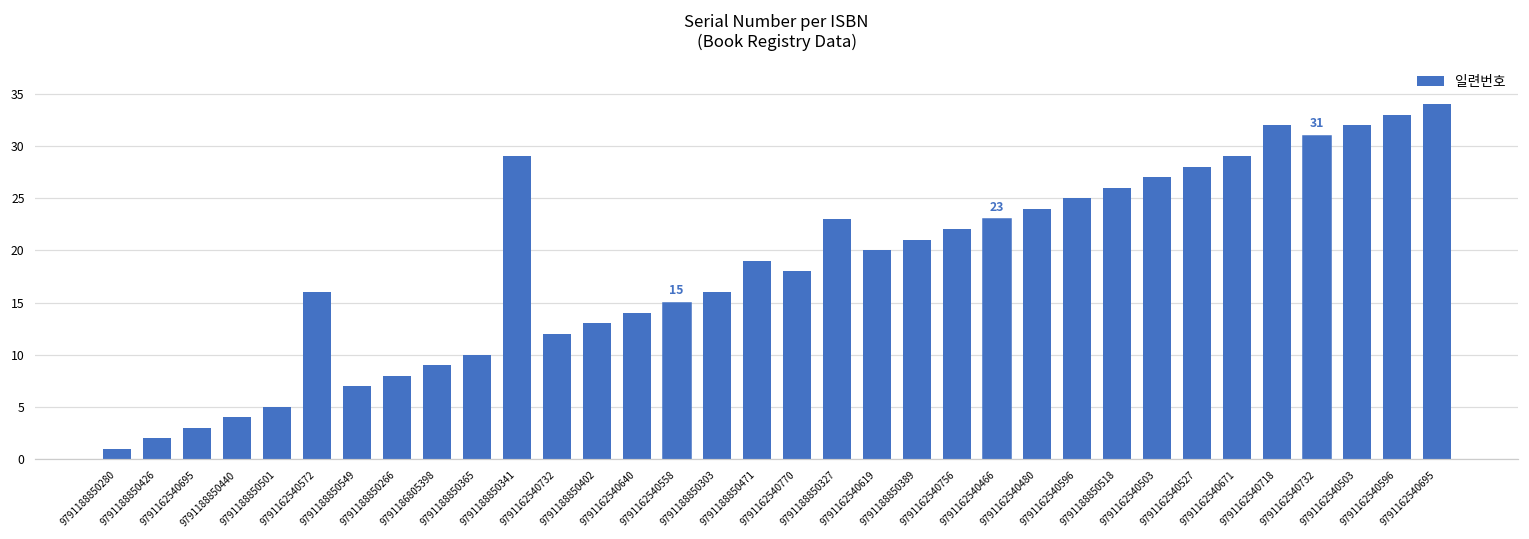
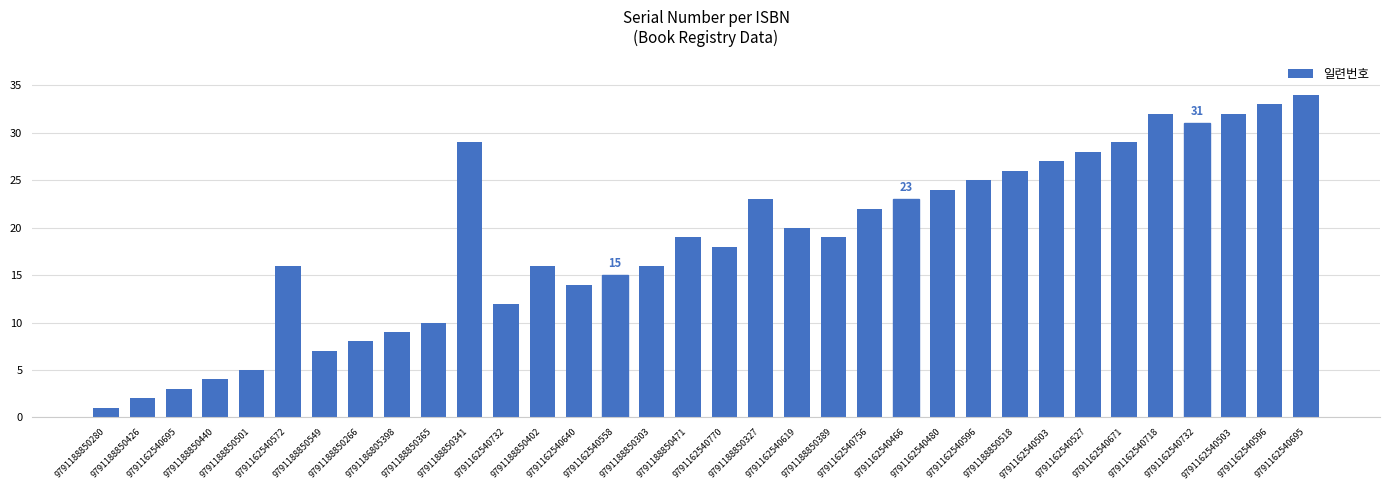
9791188850402: 13 -> 16
9791188850389: 21 -> 19
